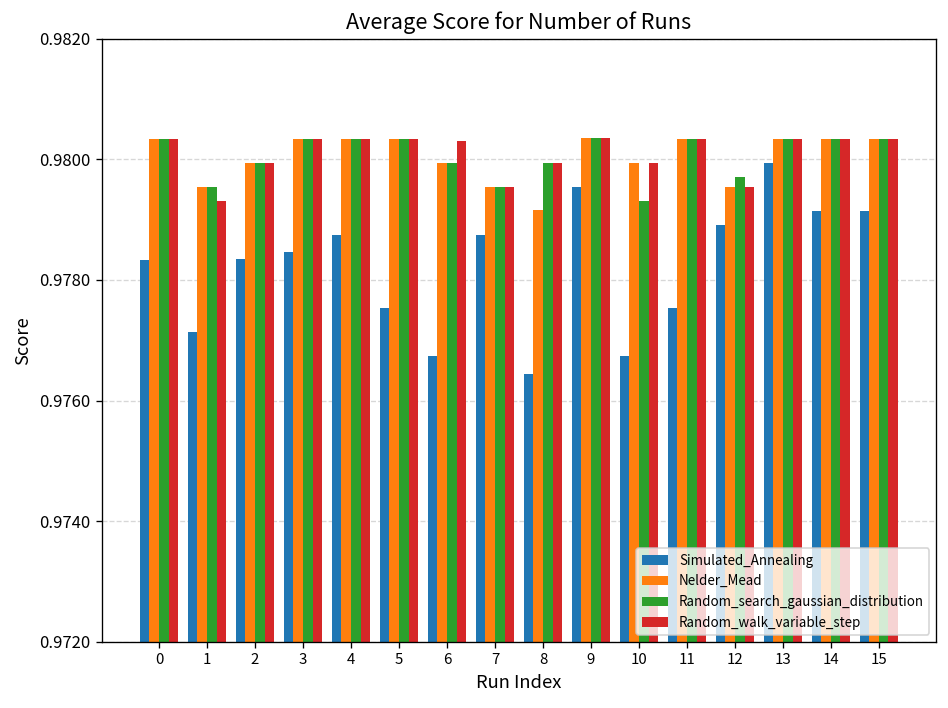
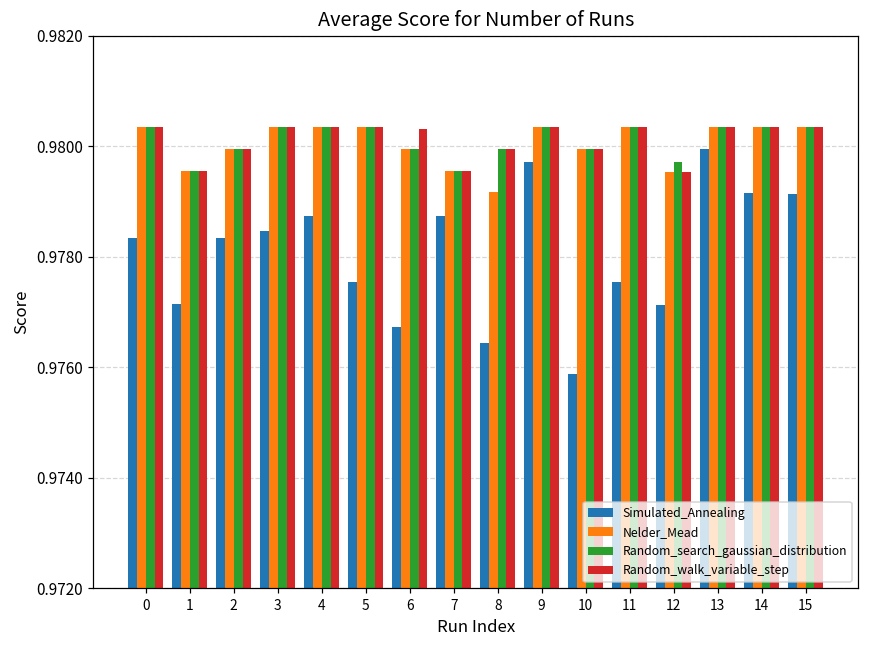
Random_walk_variable_step, 1: 0.9793 -> 0.9795
Simulated_Annealing, 9: 0.9795 -> 0.9797
Simulated_Annealing, 10: 0.9767 -> 0.9759
Random_search_gaussian_distribution, 10: 0.9793 -> 0.9799
Simulated_Annealing, 12: 0.9789 -> 0.9771
